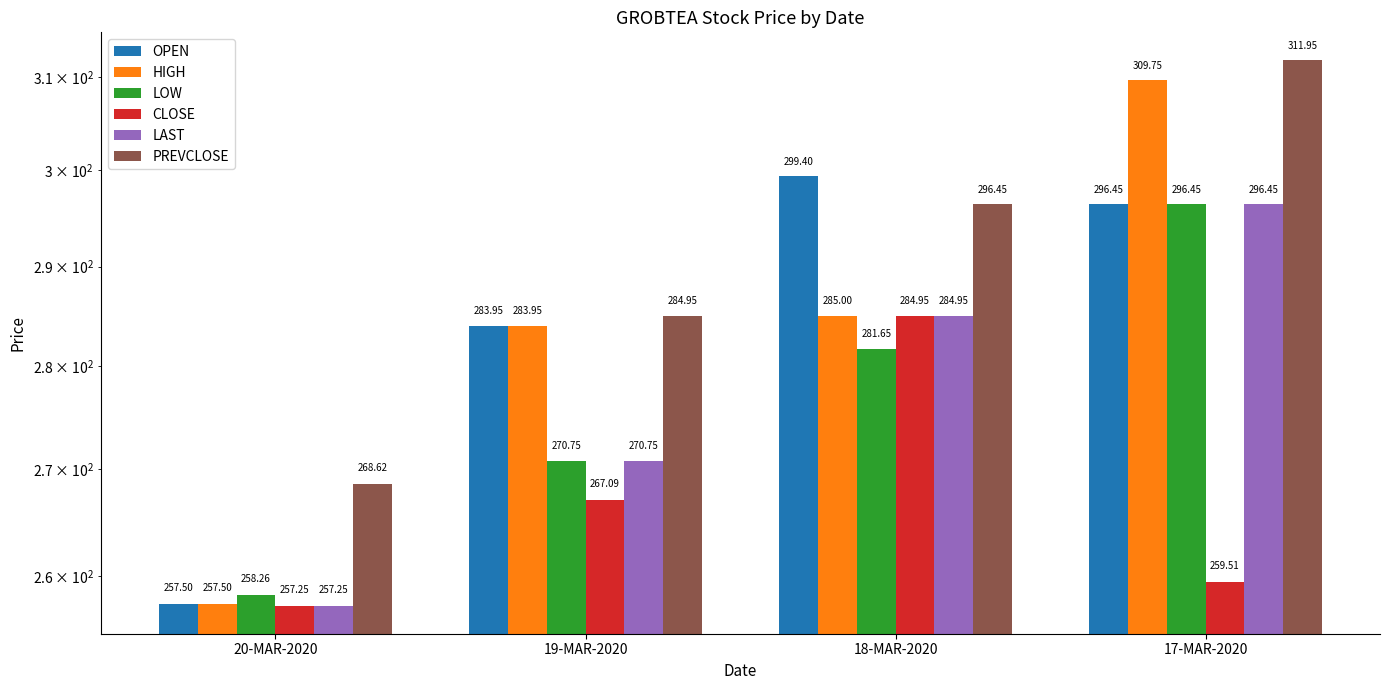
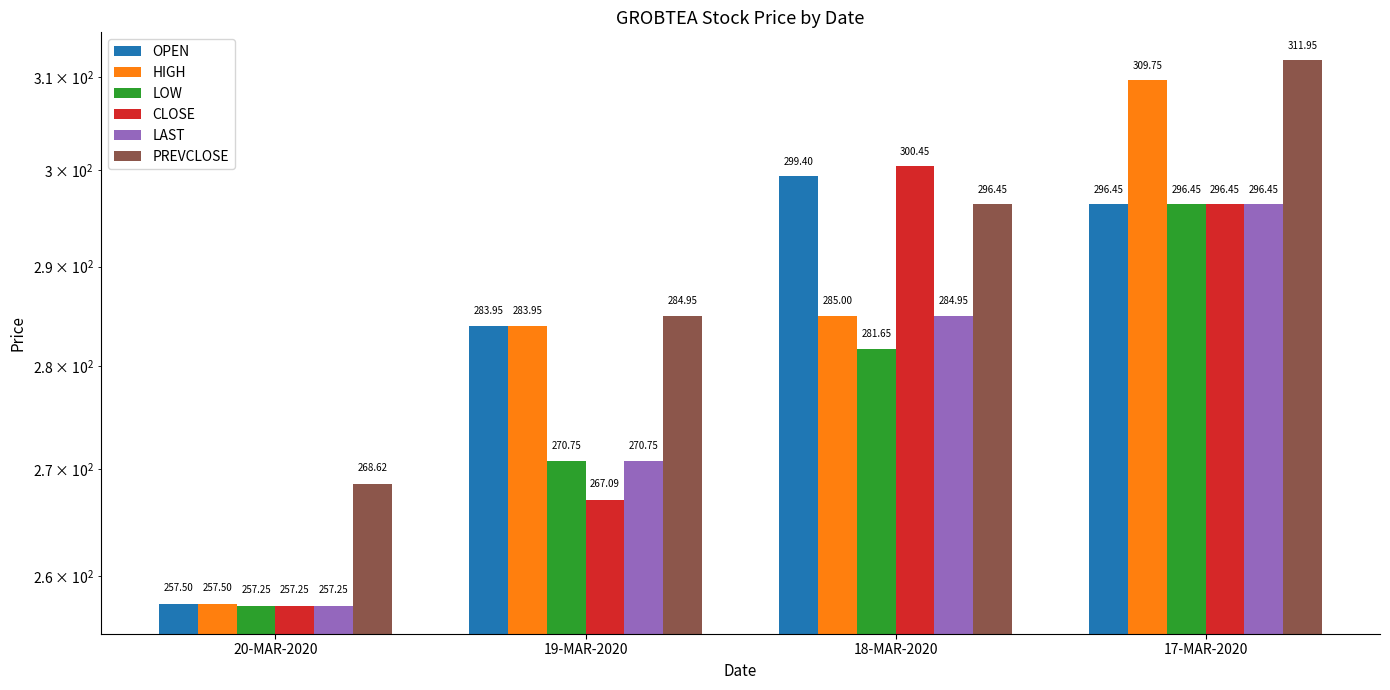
LOW, 20-MAR-2020: 258.26 -> 257.25
CLOSE, 18-MAR-2020: 284.95 -> 300.45
CLOSE, 17-MAR-2020: 259.51 -> 296.45
